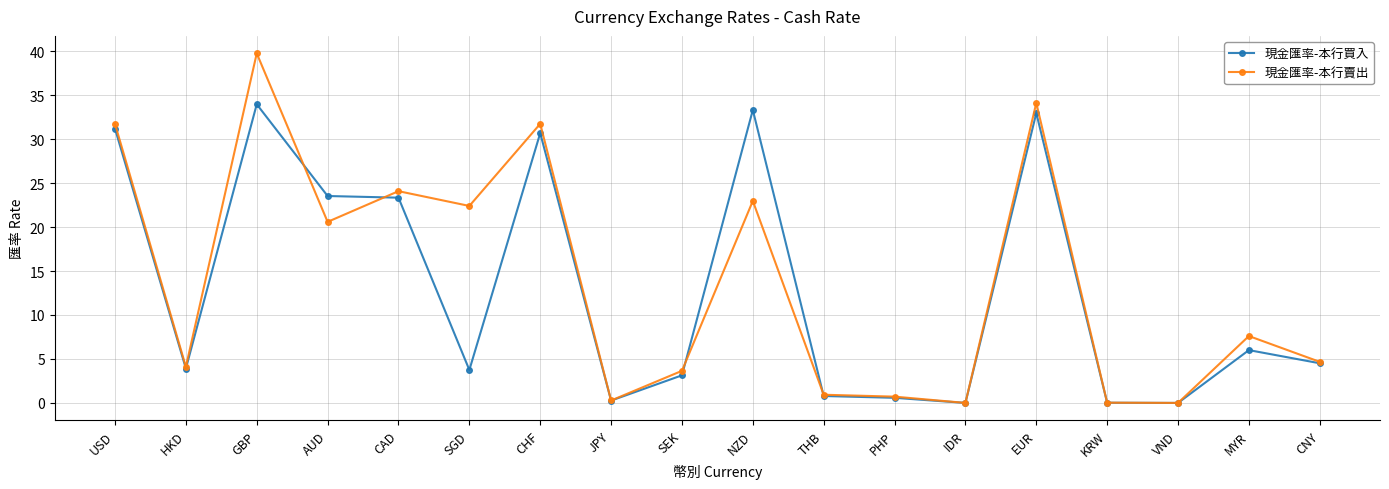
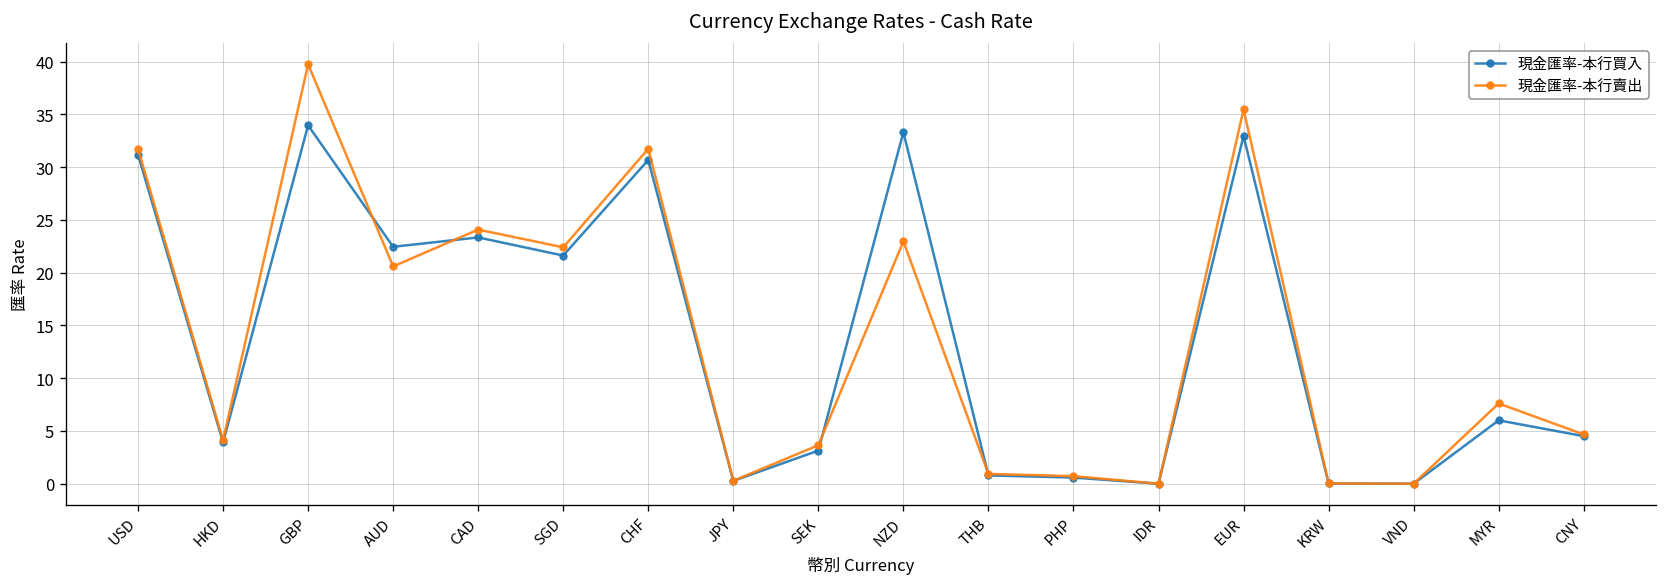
現金匯率-本行買入, AUD: 24 -> 22
現金匯率-本行買入, SGD: 4 -> 22
現金匯率-本行賣出, EUR: 34 -> 35
